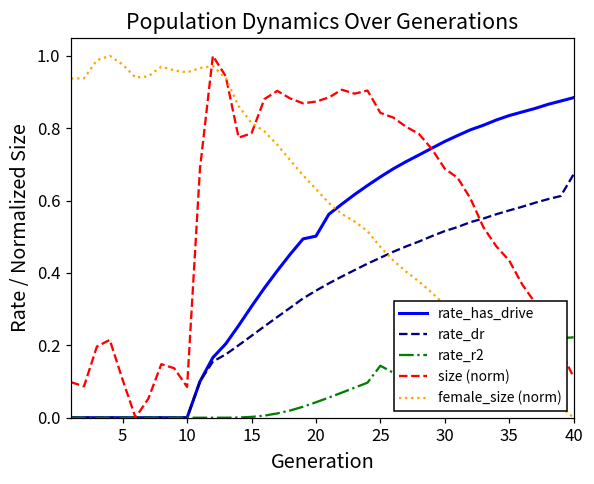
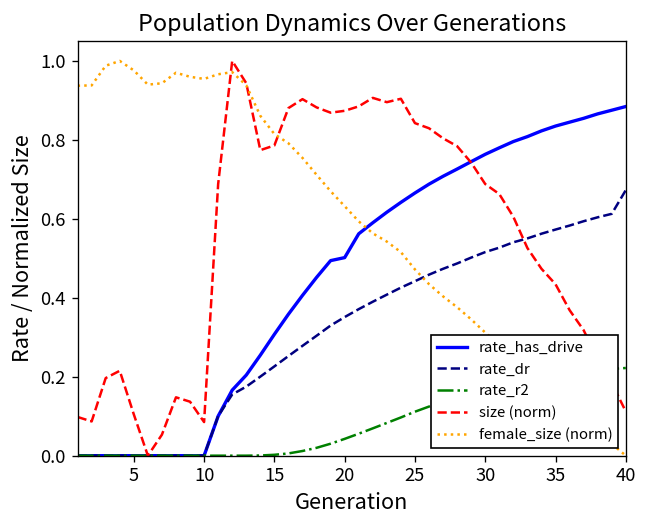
rate_r2, 25: 0.14 -> 0.11
